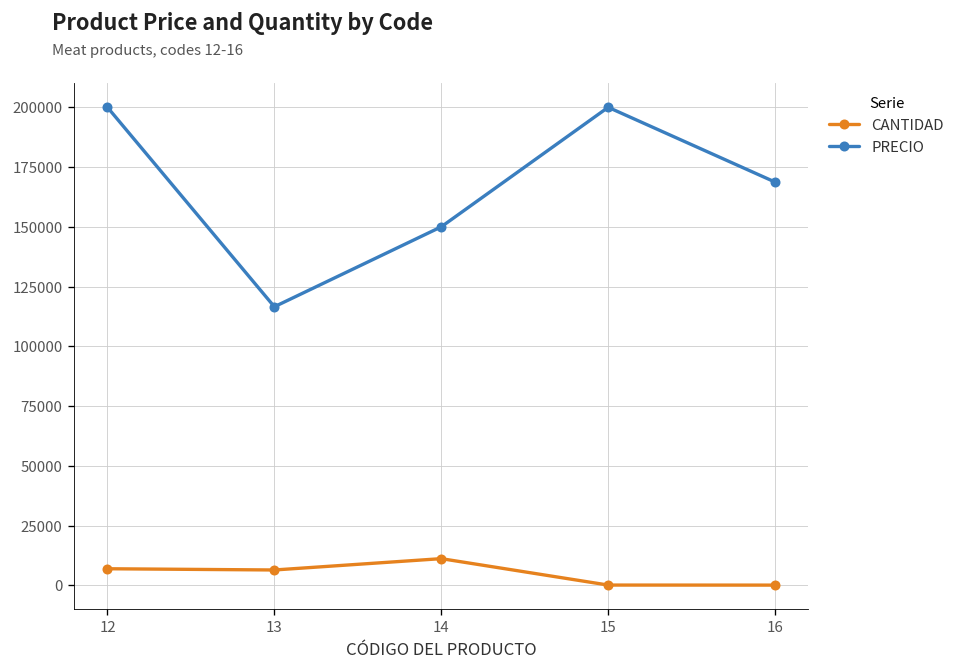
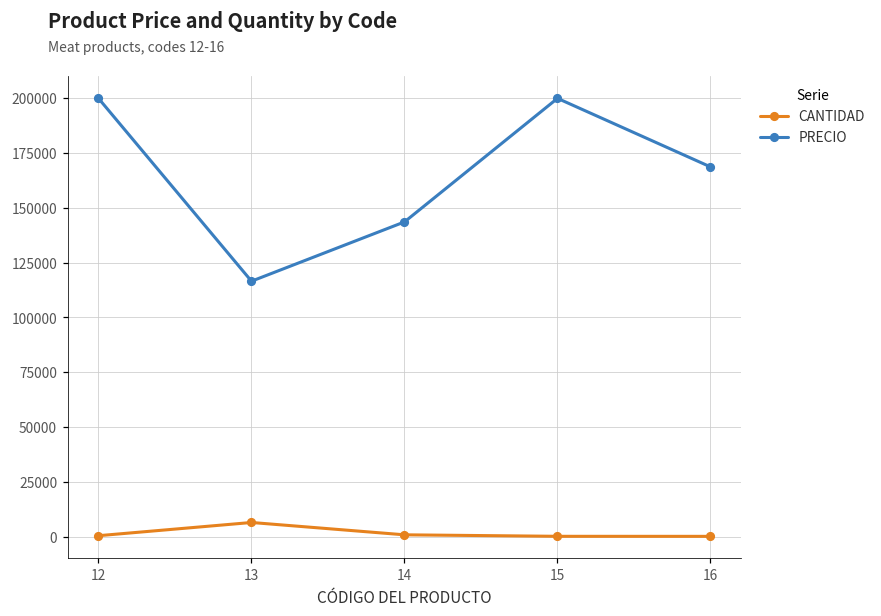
CANTIDAD, 12: 7000 -> 0
CANTIDAD, 14: 11000 -> 1000
PRECIO, 14: 150000 -> 144000
